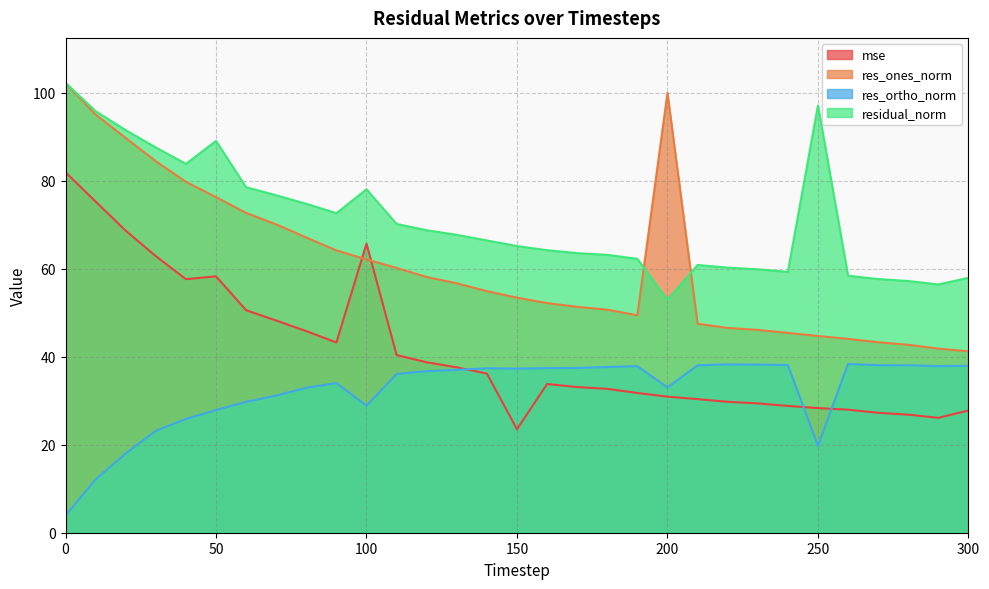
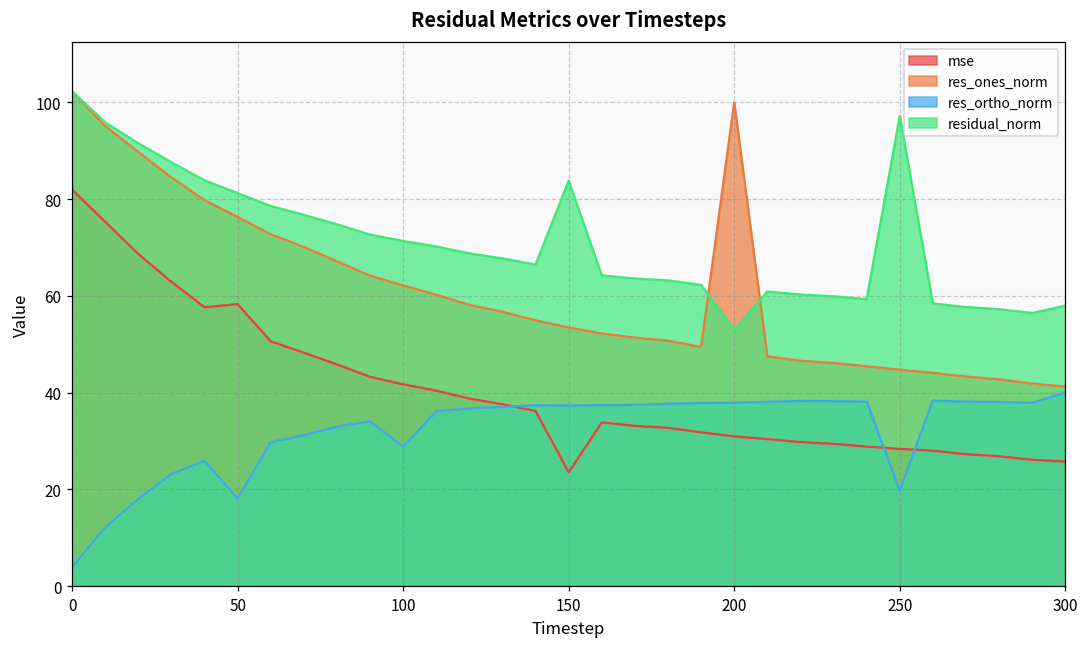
res_ortho_norm, 50: 28 -> 18
residual_norm, 50: 89 -> 81
mse, 100: 66 -> 42
residual_norm, 100: 78 -> 71
residual_norm, 150: 65 -> 84
res_ortho_norm, 200: 33 -> 38
mse, 300: 28 -> 26
res_ortho_norm, 300: 38 -> 40
